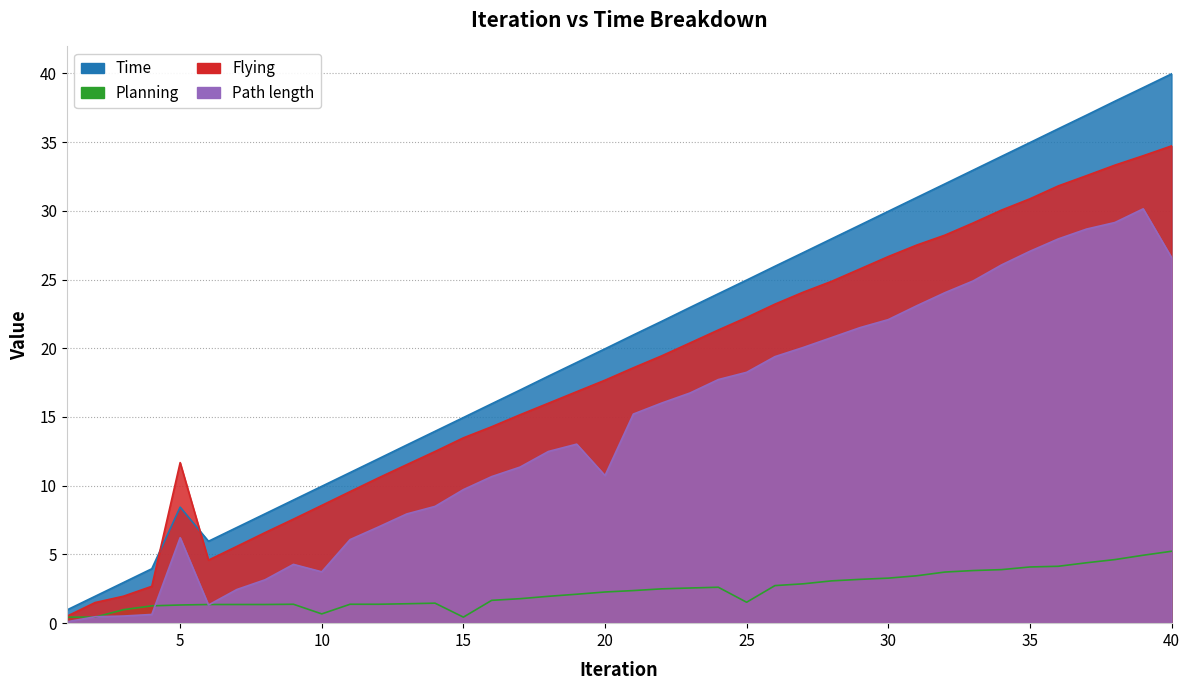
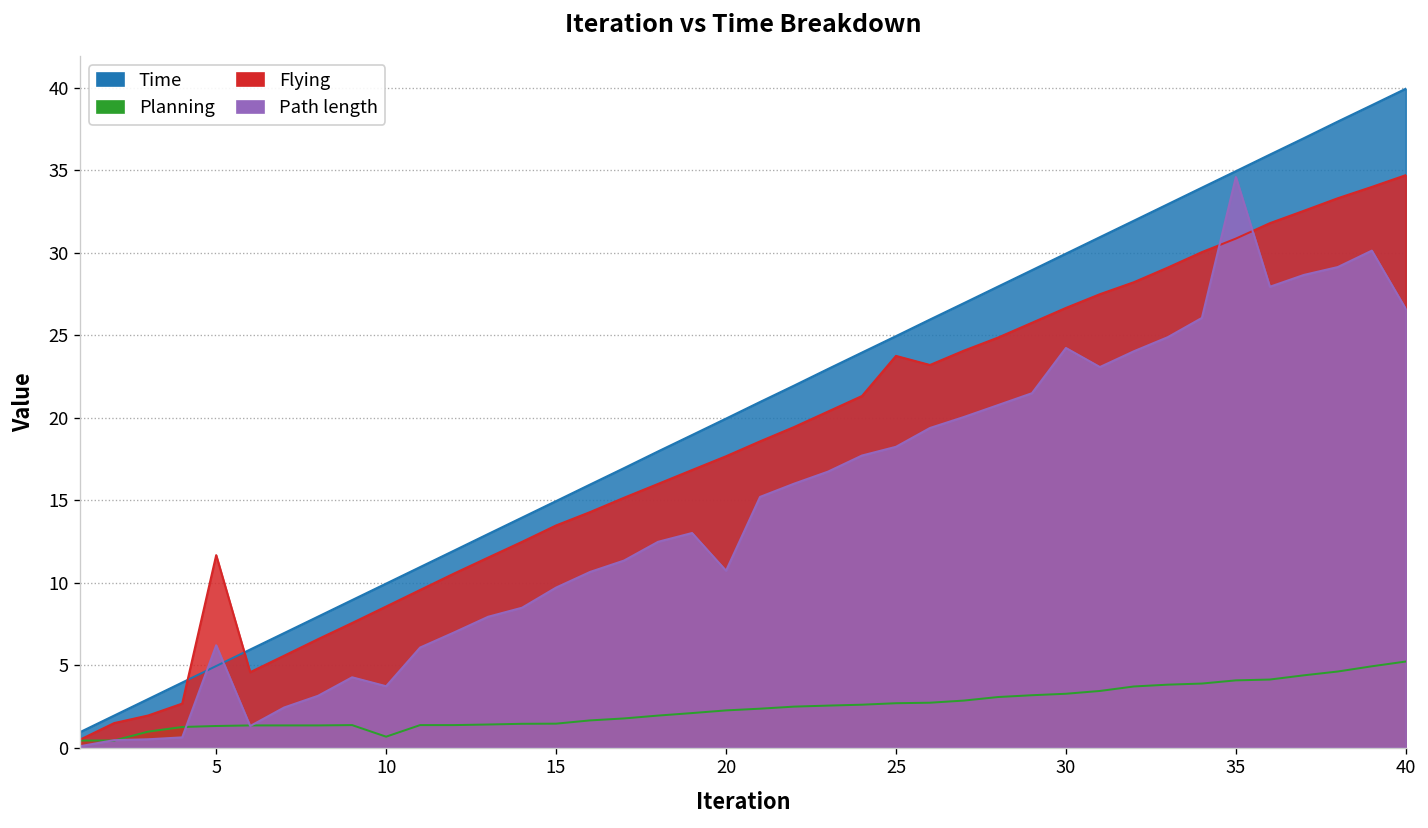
Time, 5: 8.4 -> 5.0
Planning, 15: 0.4 -> 1.5
Planning, 25: 1.5 -> 2.7
Flying, 25: 22.2 -> 23.8
Path length, 30: 22.1 -> 24.2
Path length, 35: 27.1 -> 34.6
